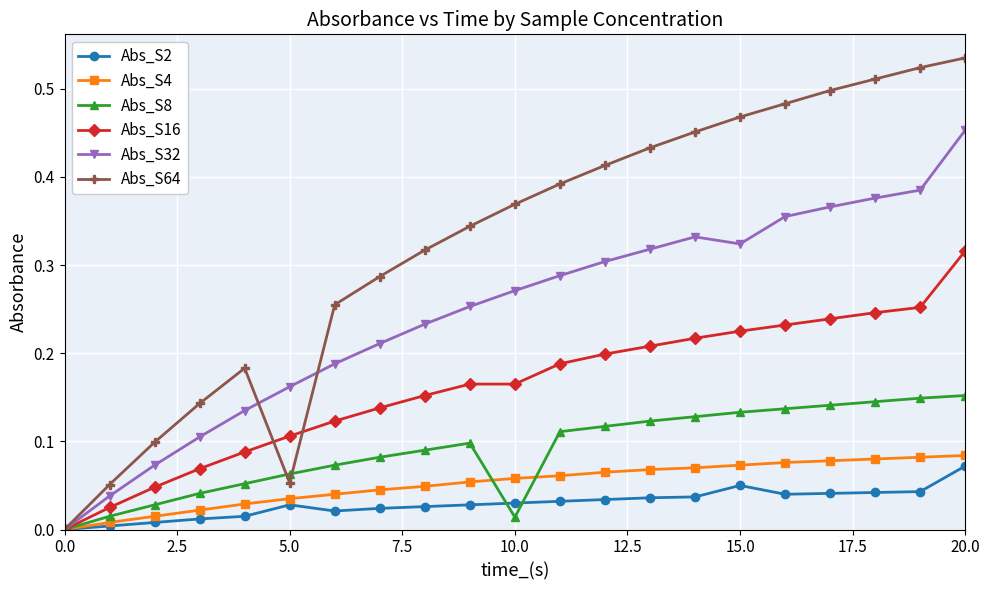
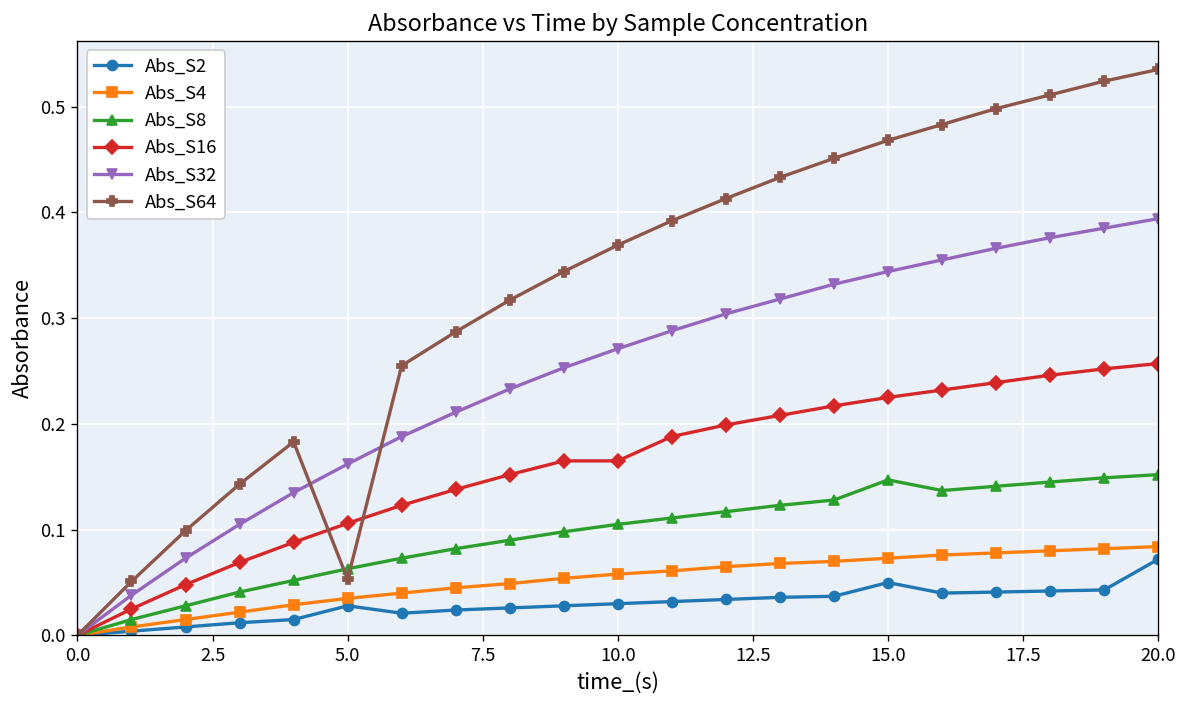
Abs_S8, 10.0: 0.01 -> 0.11
Abs_S8, 15.0: 0.13 -> 0.15
Abs_S32, 15.0: 0.32 -> 0.34
Abs_S16, 20.0: 0.32 -> 0.26
Abs_S32, 20.0: 0.45 -> 0.39
